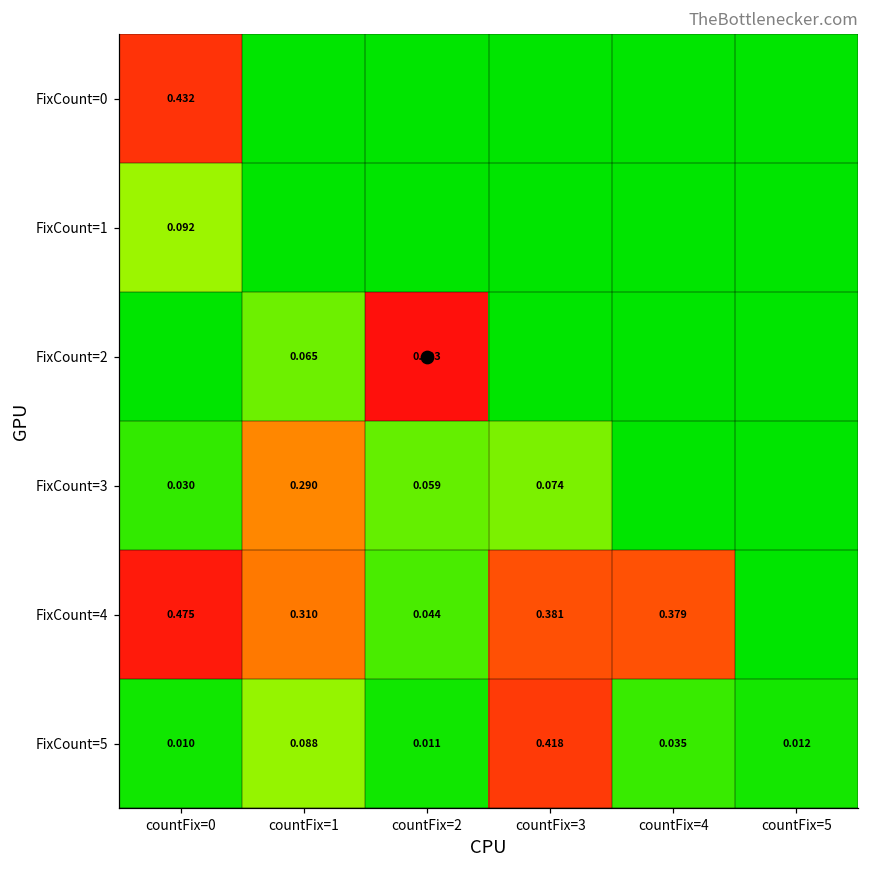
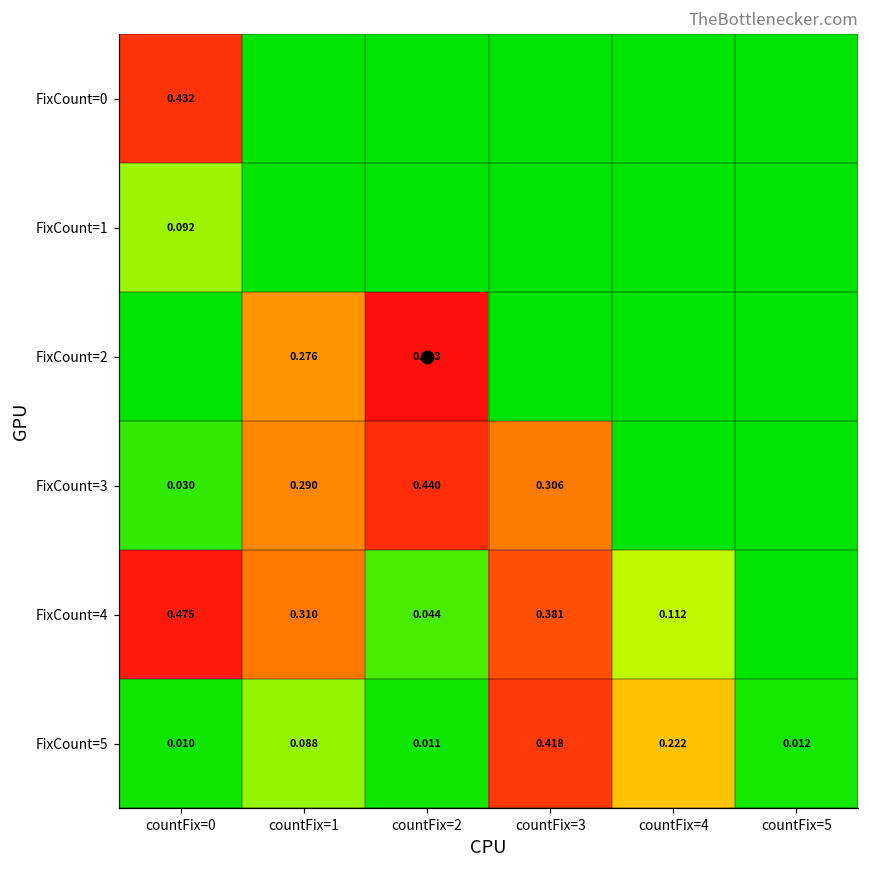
FixCount=2, countFix=1: 0.065 -> 0.276
FixCount=3, countFix=2: 0.059 -> 0.440
FixCount=3, countFix=3: 0.074 -> 0.306
FixCount=4, countFix=4: 0.379 -> 0.112
FixCount=5, countFix=4: 0.035 -> 0.222
